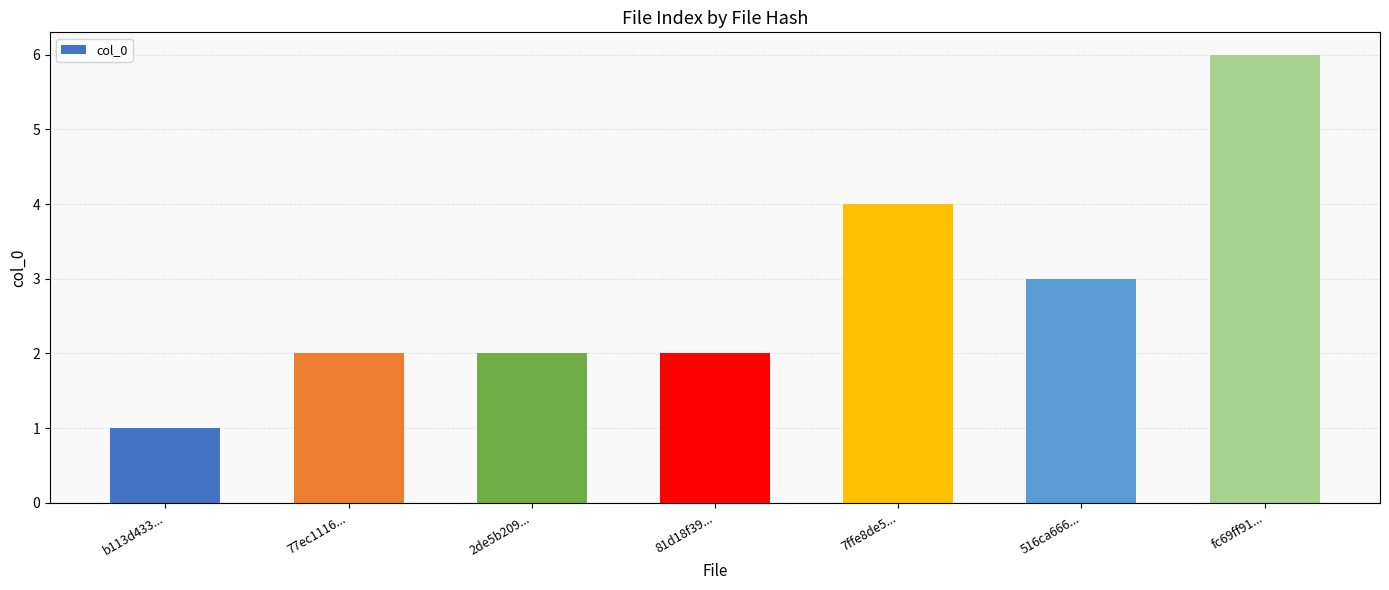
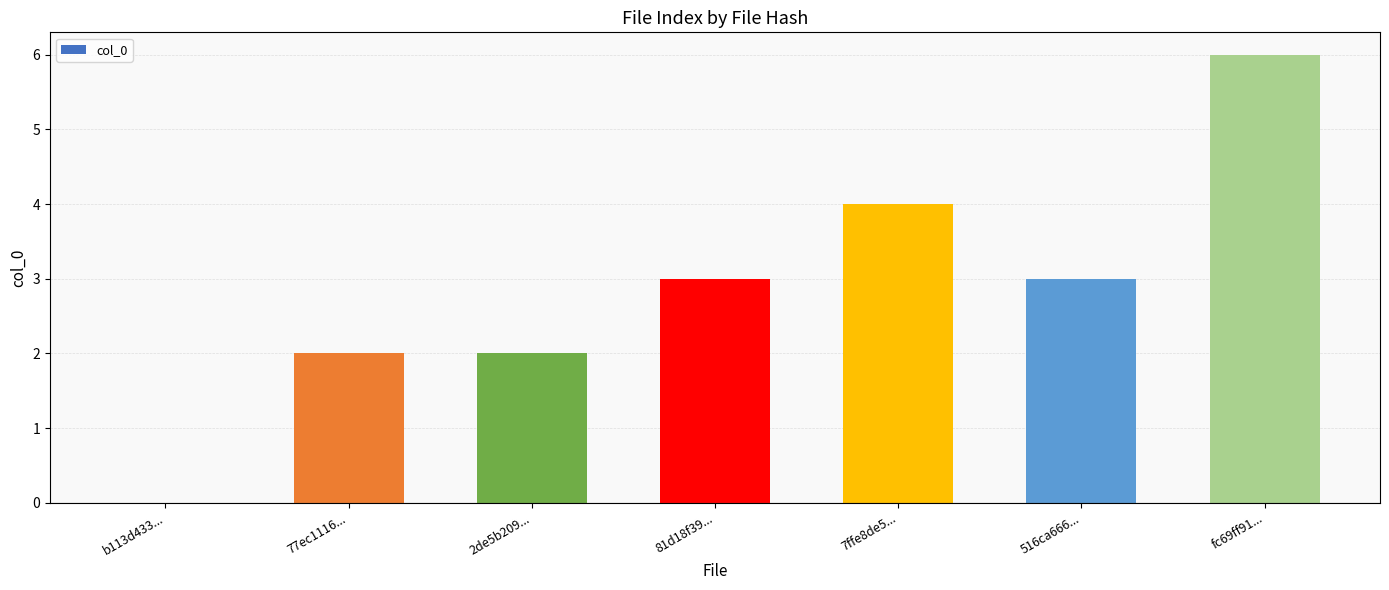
b113d433...: 1 -> 0
81d18f39...: 2 -> 3
